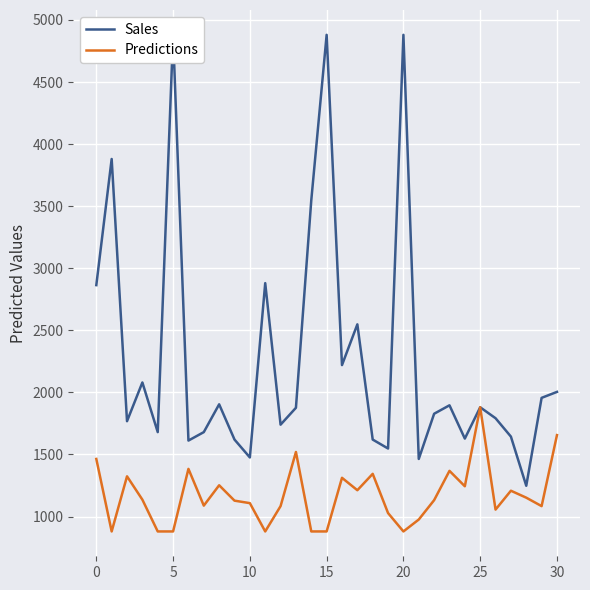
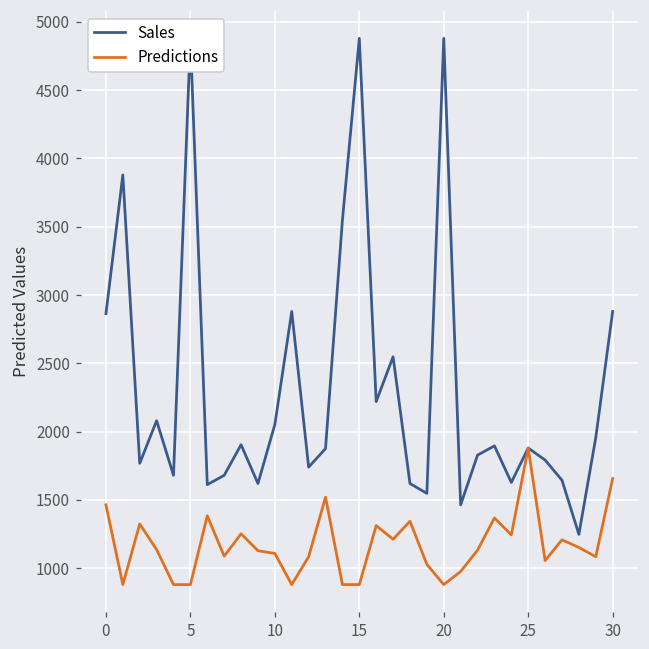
Sales, 10: 1480 -> 2050
Sales, 30: 2000 -> 2880
